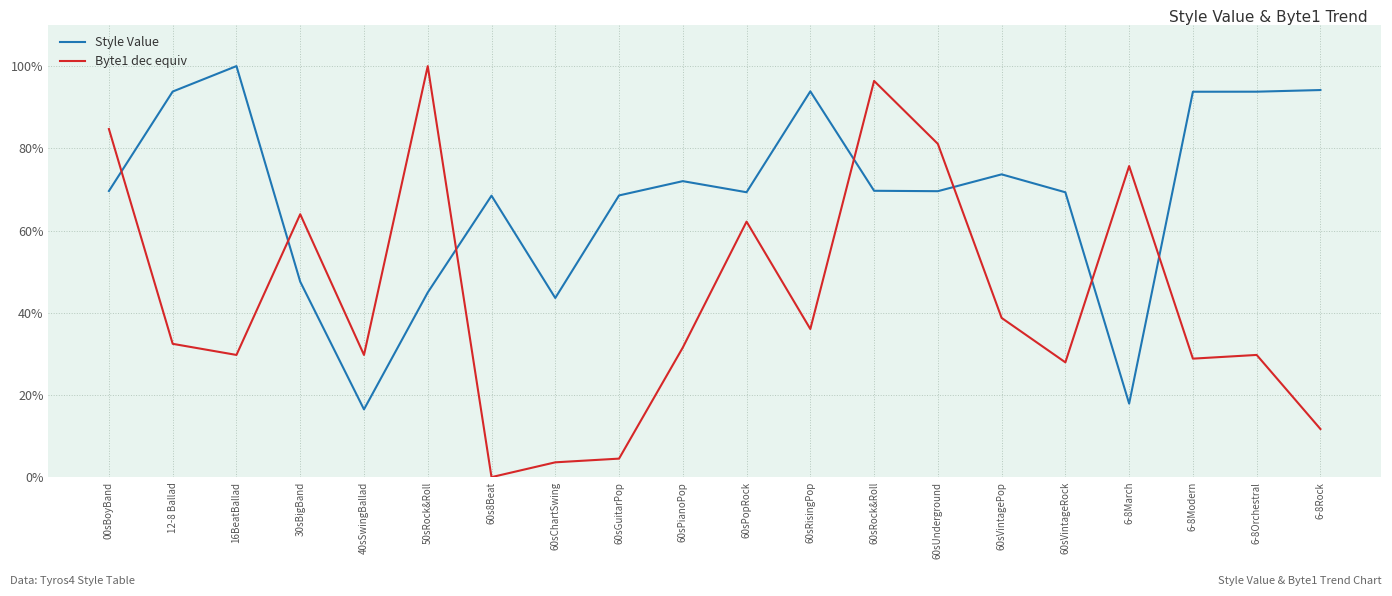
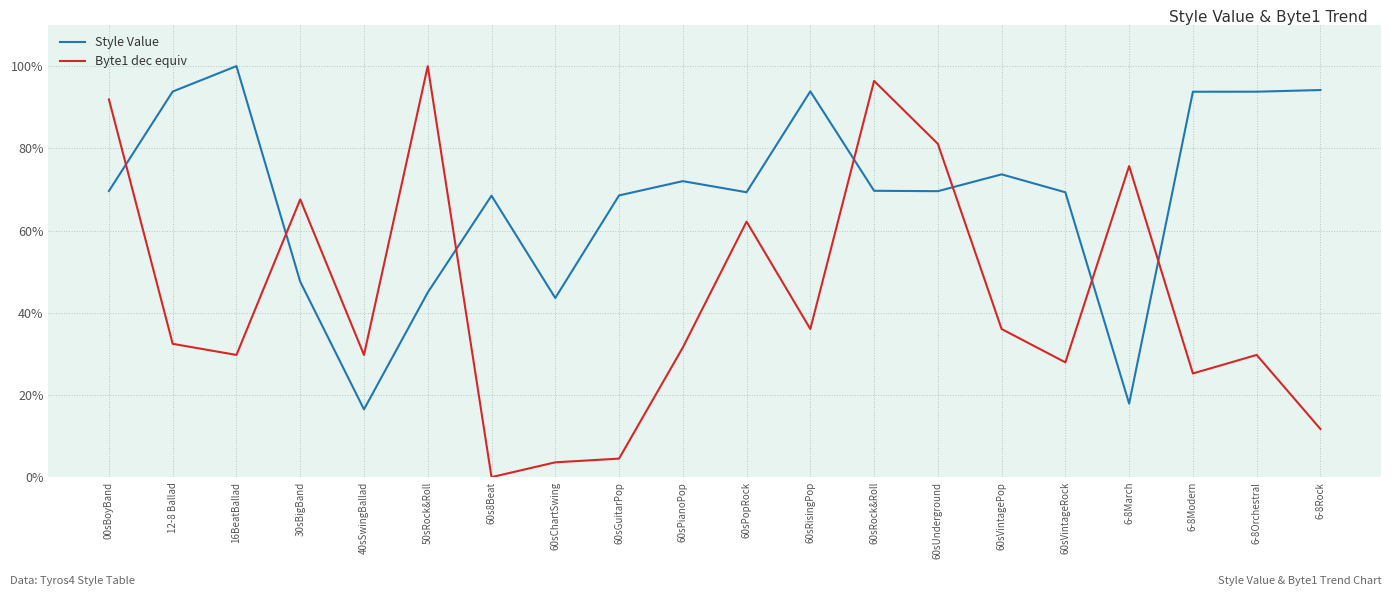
Byte1 dec equiv, 00sBoyBand: 85% -> 92%
Byte1 dec equiv, 30sBigBand: 64% -> 68%
Byte1 dec equiv, 60sVintagePop: 39% -> 36%
Byte1 dec equiv, 6-8Modern: 29% -> 25%
